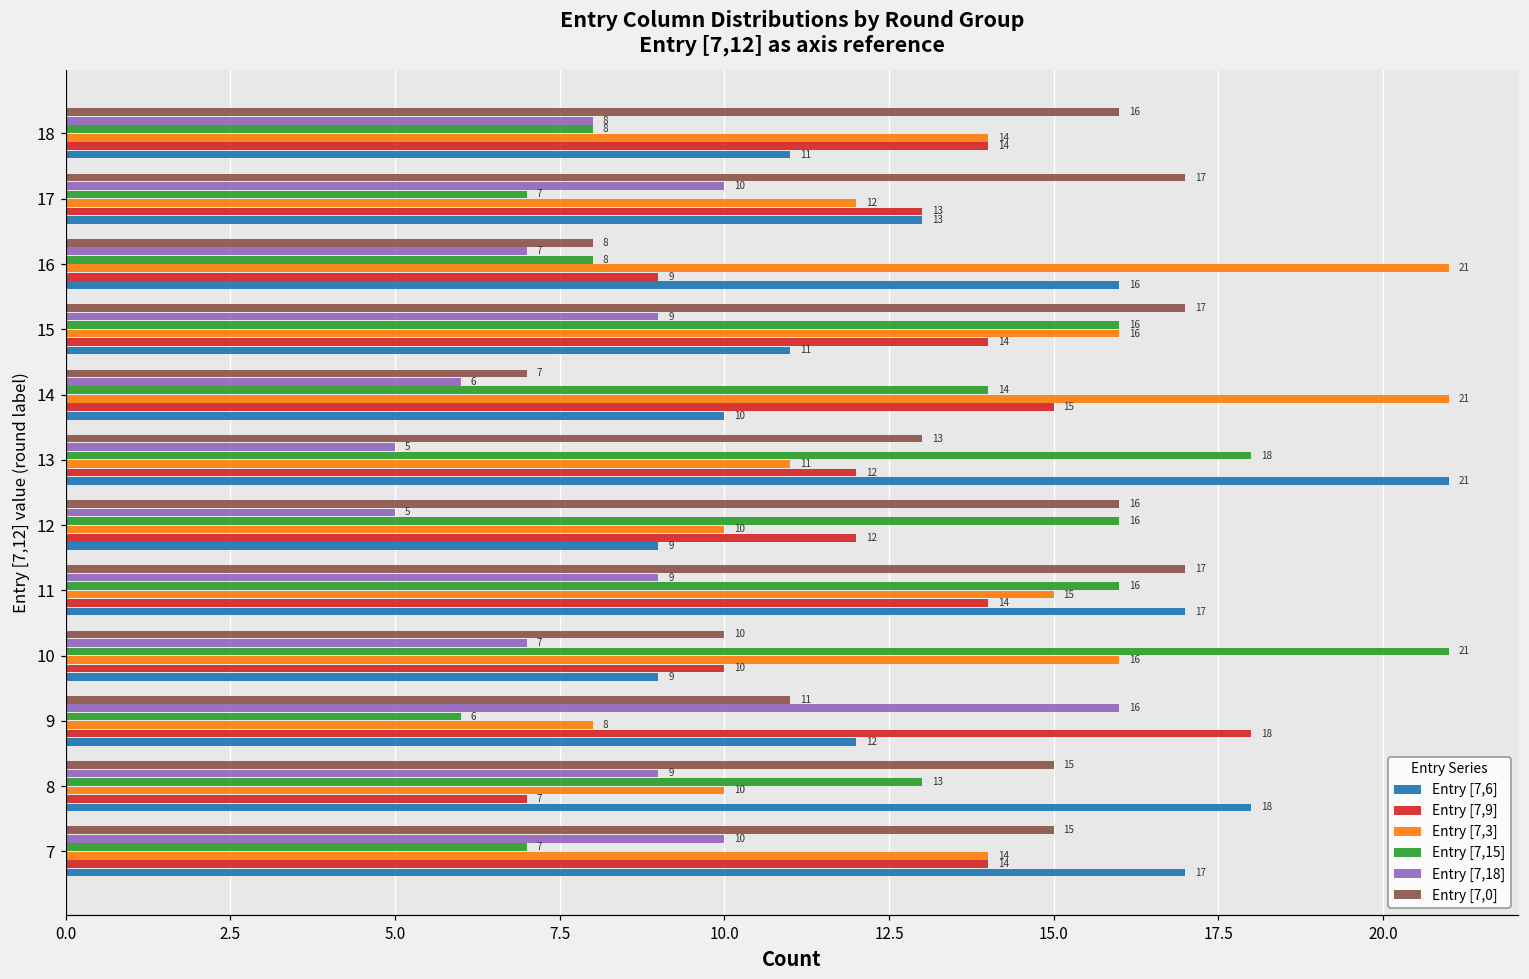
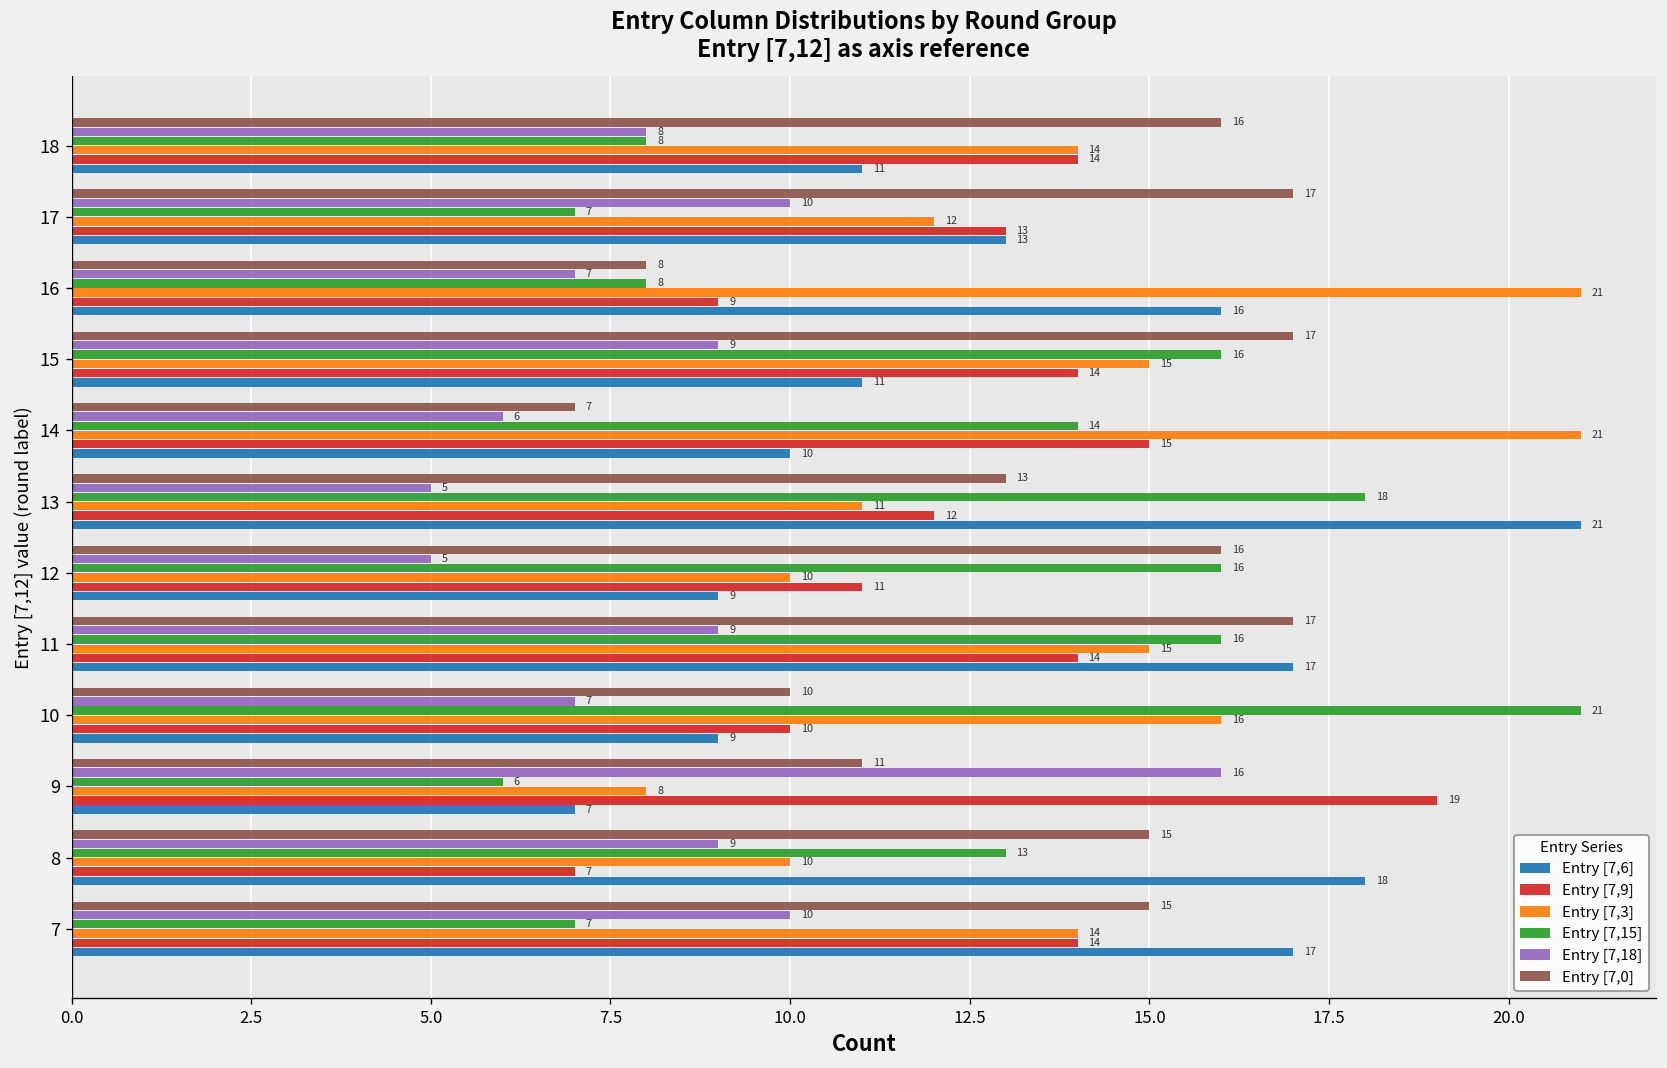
Entry [7,3], 15: 16 -> 15
Entry [7,9], 12: 12 -> 11
Entry [7,9], 9: 18 -> 19
Entry [7,6], 9: 12 -> 7
